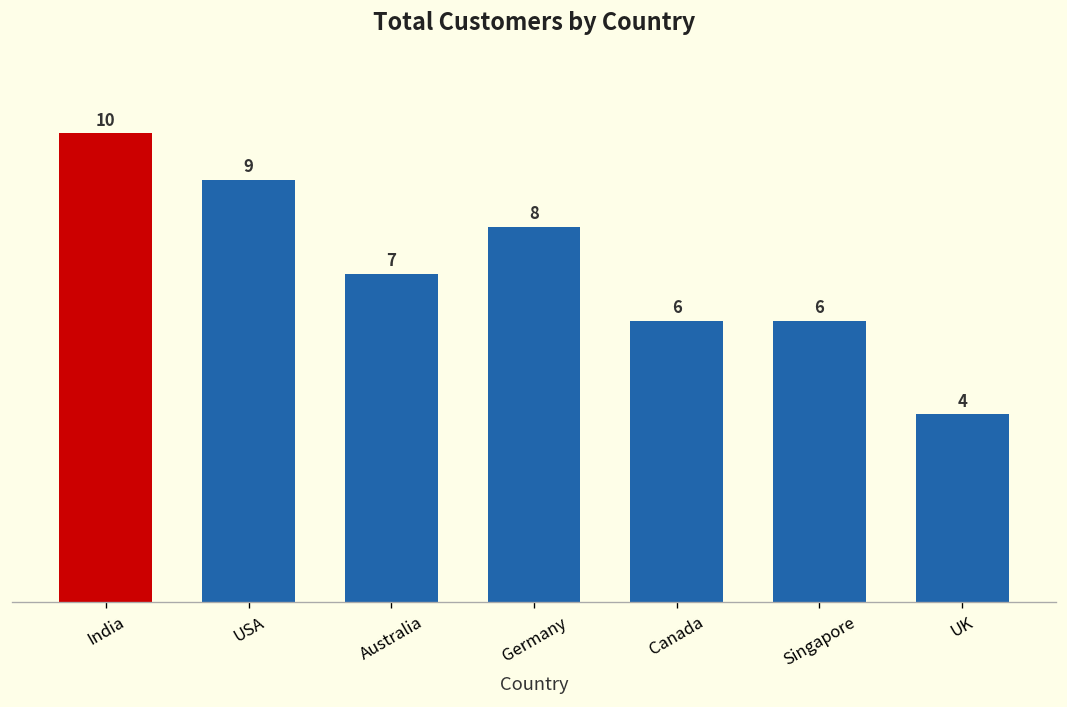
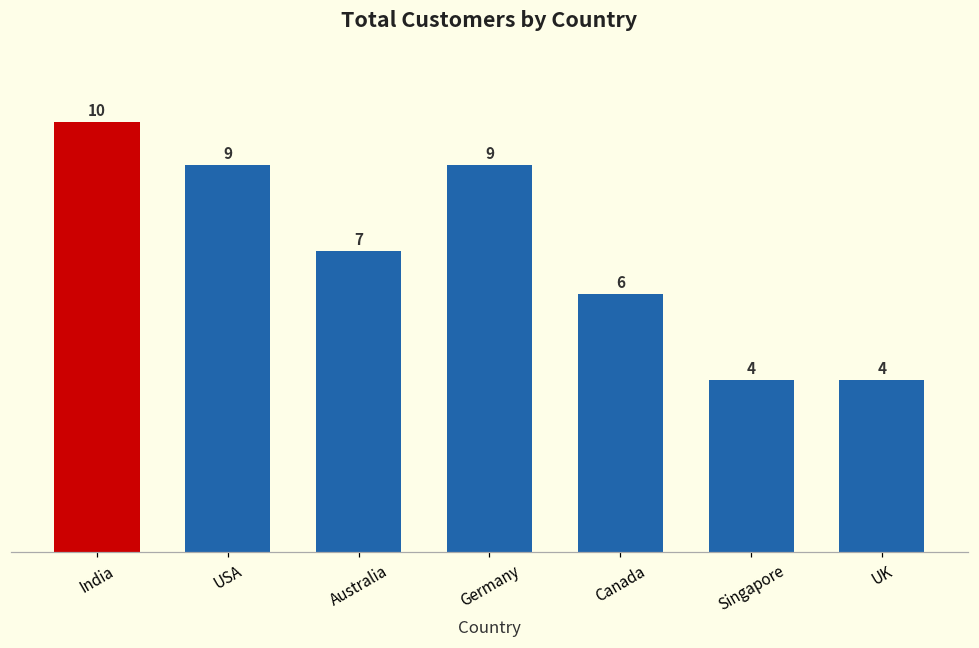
Germany: 8 -> 9
Singapore: 6 -> 4
